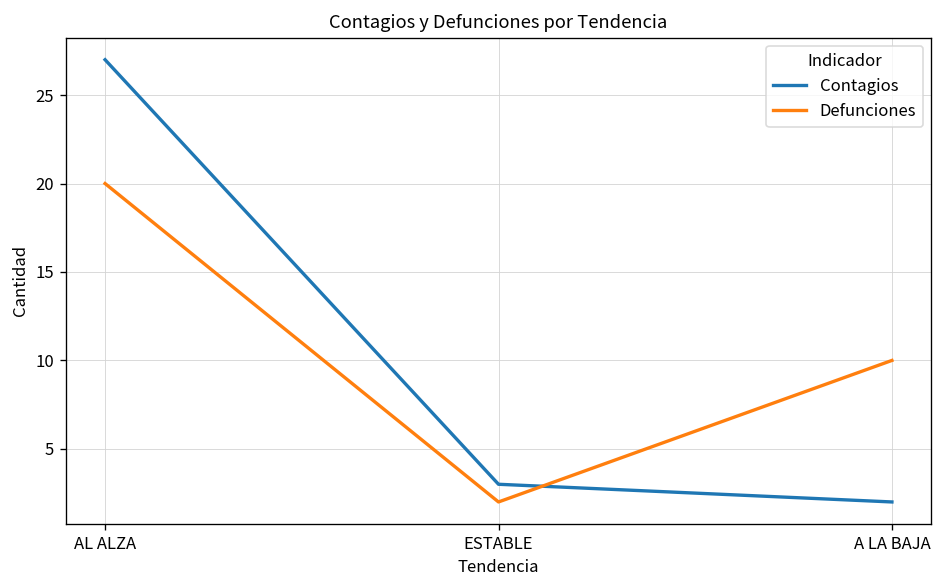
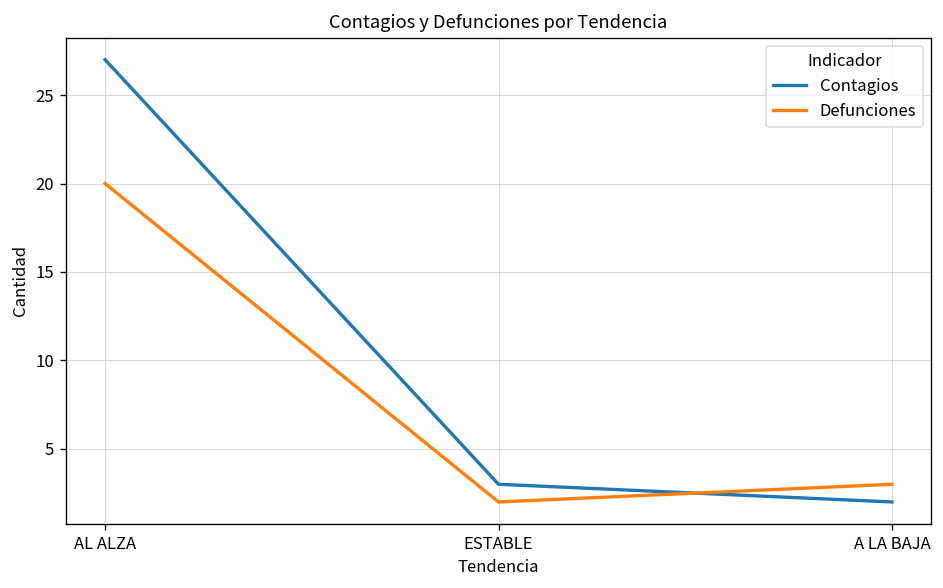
Defunciones, A LA BAJA: 10 -> 3
